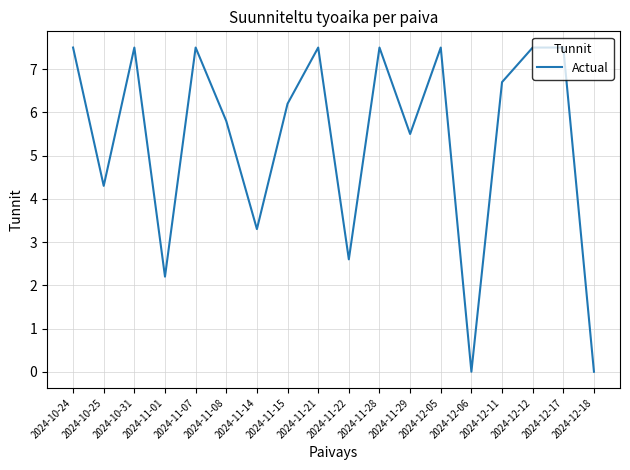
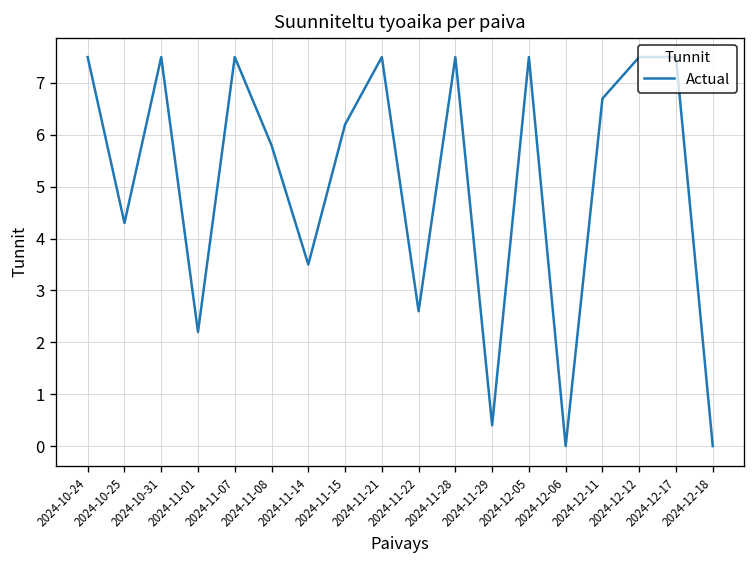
2024-11-14: 3.3 -> 3.5
2024-11-29: 5.5 -> 0.4
